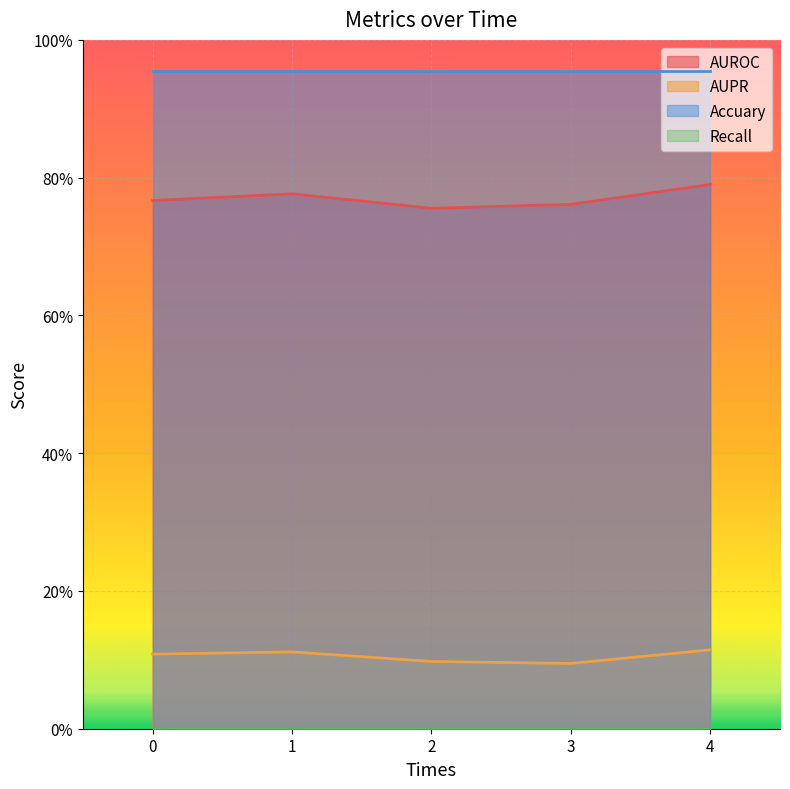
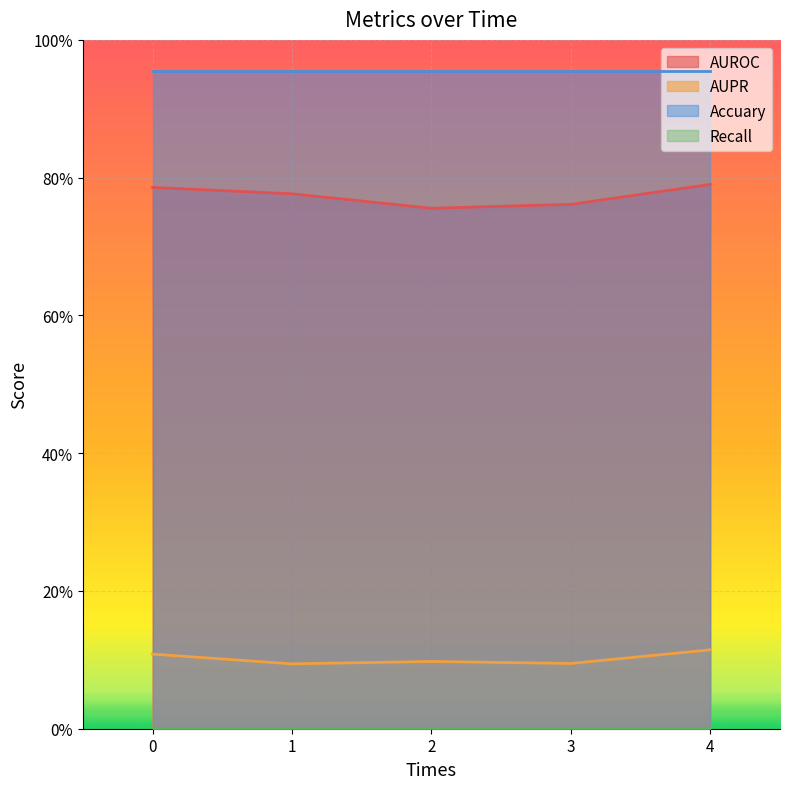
AUROC, 0: 77% -> 79%
AUPR, 1: 11% -> 9%
